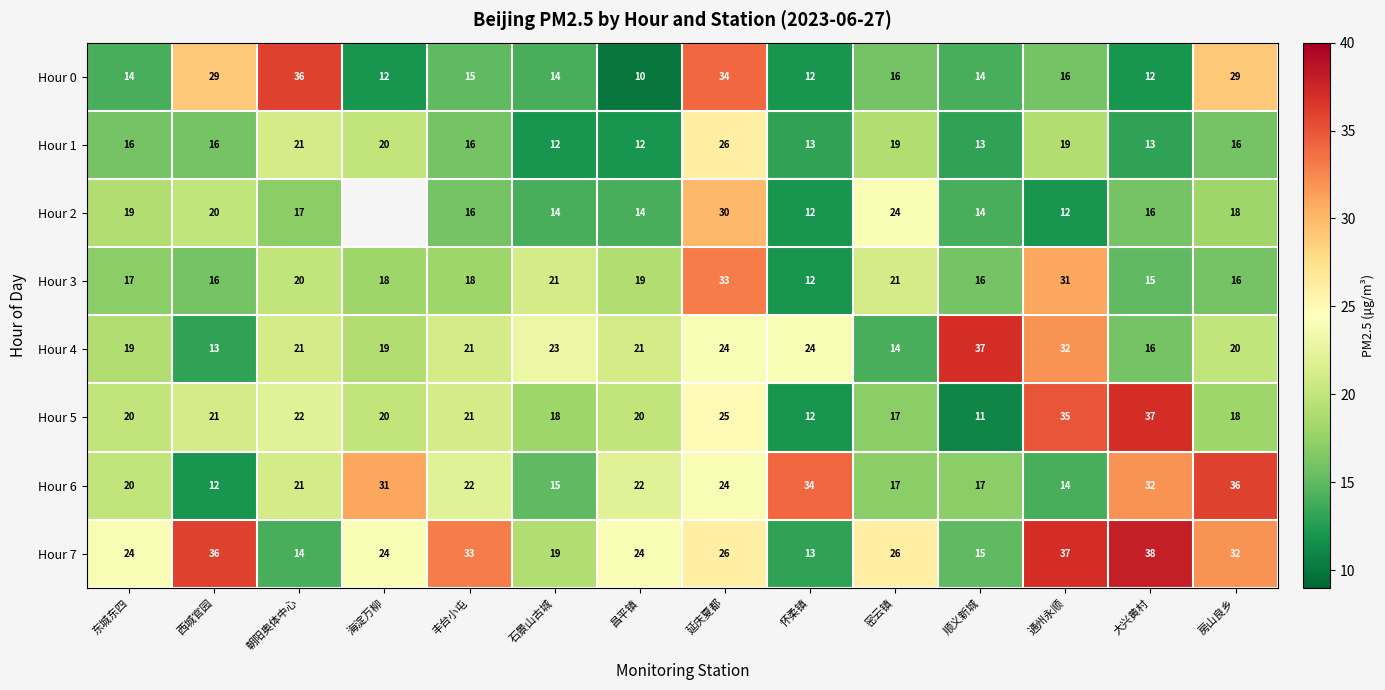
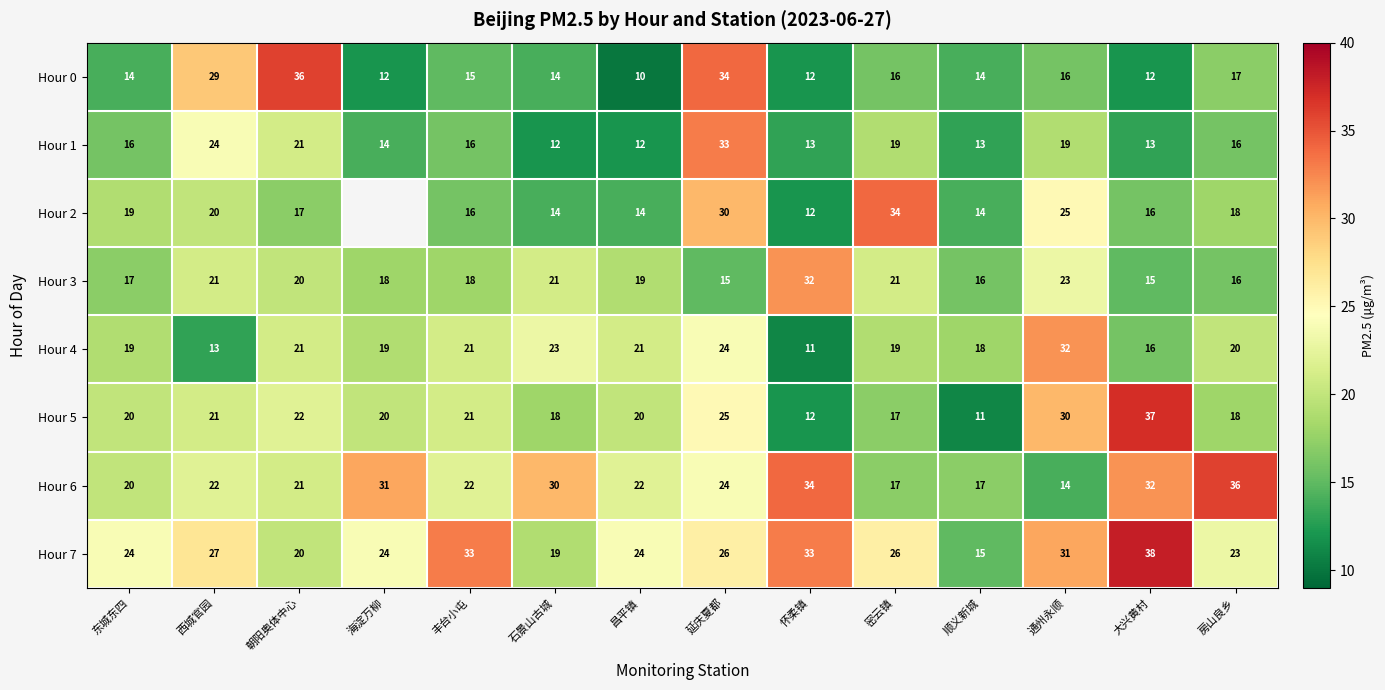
Hour 0, 房山良乡: 29 -> 17
Hour 1, 西城官园: 16 -> 24
Hour 1, 海淀万柳: 20 -> 14
Hour 1, 延庆夏都: 26 -> 33
Hour 2, 密云镇: 24 -> 34
Hour 2, 通州永顺: 12 -> 25
Hour 3, 西城官园: 16 -> 21
Hour 3, 延庆夏都: 33 -> 15
Hour 3, 怀柔镇: 12 -> 32
Hour 3, 通州永顺: 31 -> 23
Hour 4, 怀柔镇: 24 -> 11
Hour 4, 密云镇: 14 -> 19
Hour 4, 顺义新城: 37 -> 18
Hour 5, 通州永顺: 35 -> 30
Hour 6, 西城官园: 12 -> 22
Hour 6, 石景山古城: 15 -> 30
Hour 7, 西城官园: 36 -> 27
Hour 7, 朝阳奥体中心: 14 -> 20
Hour 7, 怀柔镇: 13 -> 33
Hour 7, 通州永顺: 37 -> 31
Hour 7, 房山良乡: 32 -> 23
